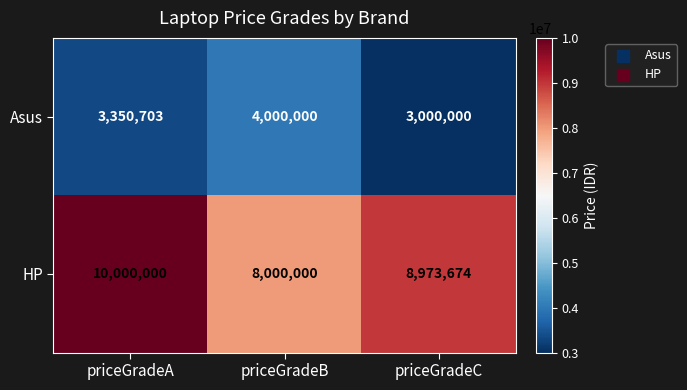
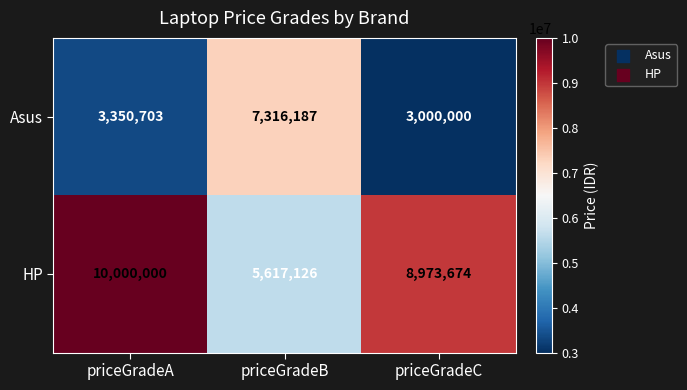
Asus, priceGradeB: 4,000,000 -> 7,316,187
HP, priceGradeB: 8,000,000 -> 5,617,126
